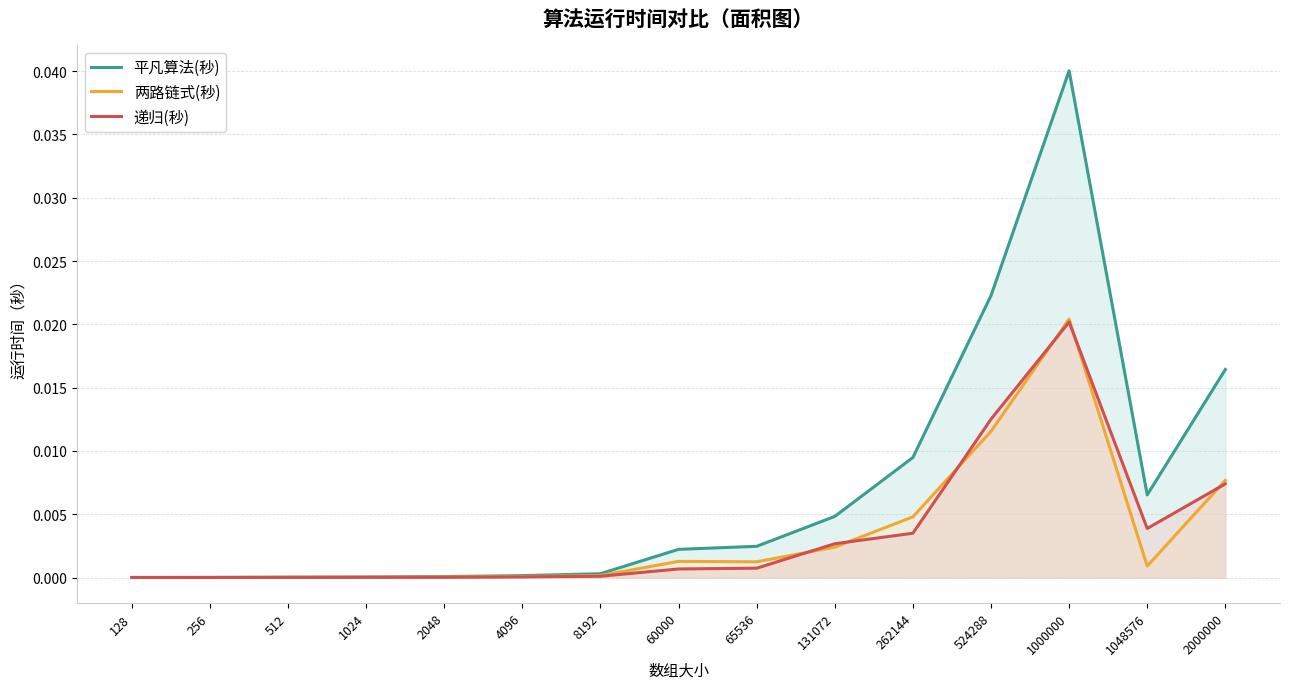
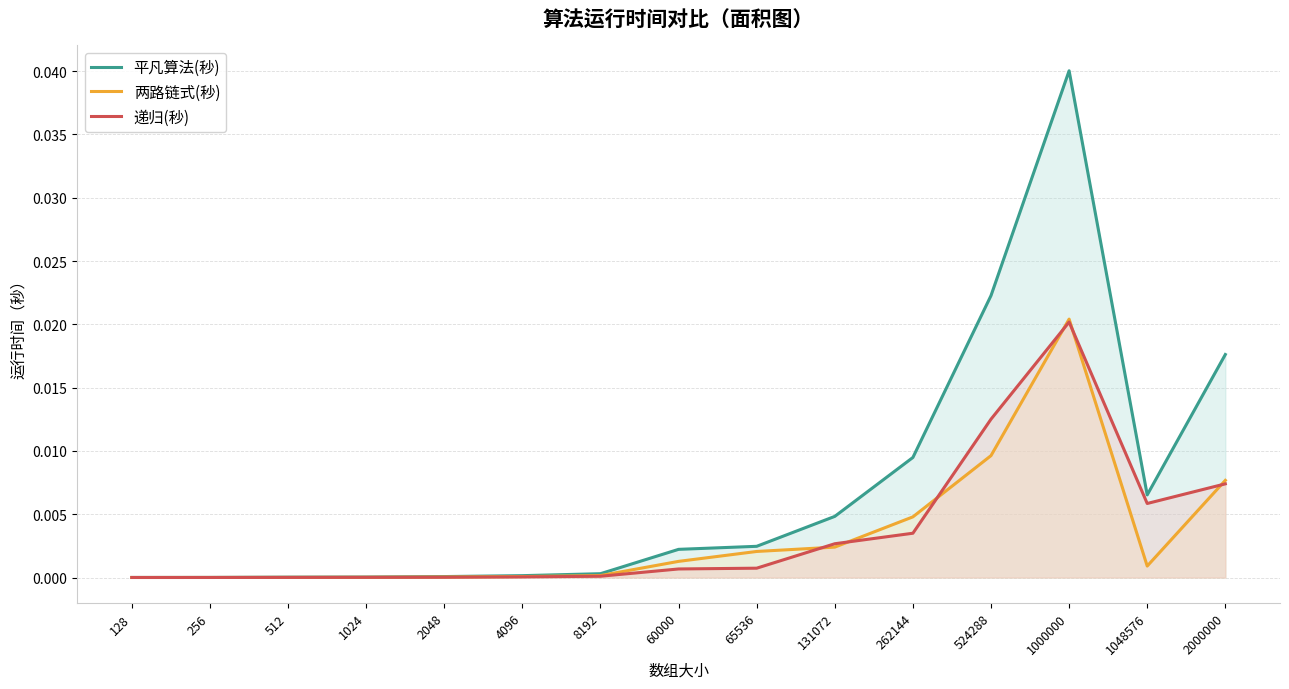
两路链式(秒), 65536: 0.0012 -> 0.0021
两路链式(秒), 524288: 0.0116 -> 0.0096
递归(秒), 1048576: 0.0039 -> 0.0058
平凡算法(秒), 2000000: 0.0164 -> 0.0176
